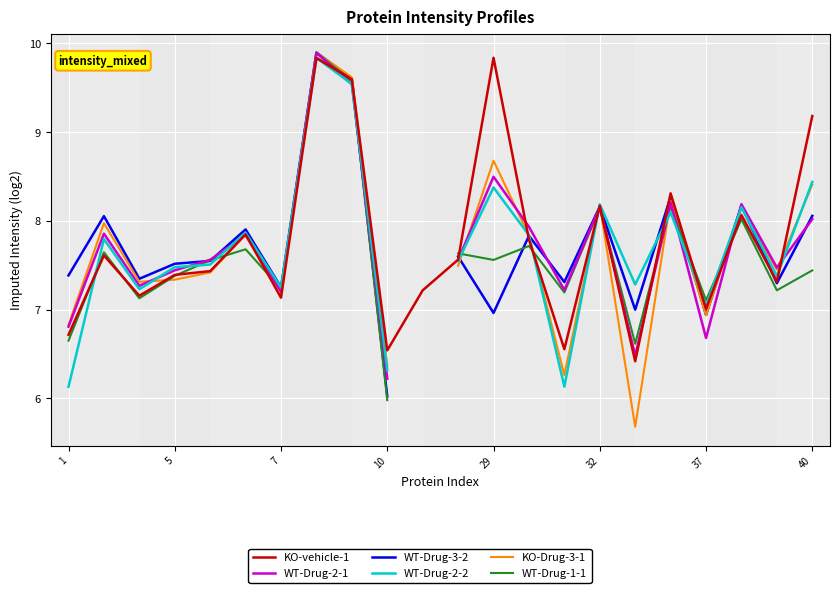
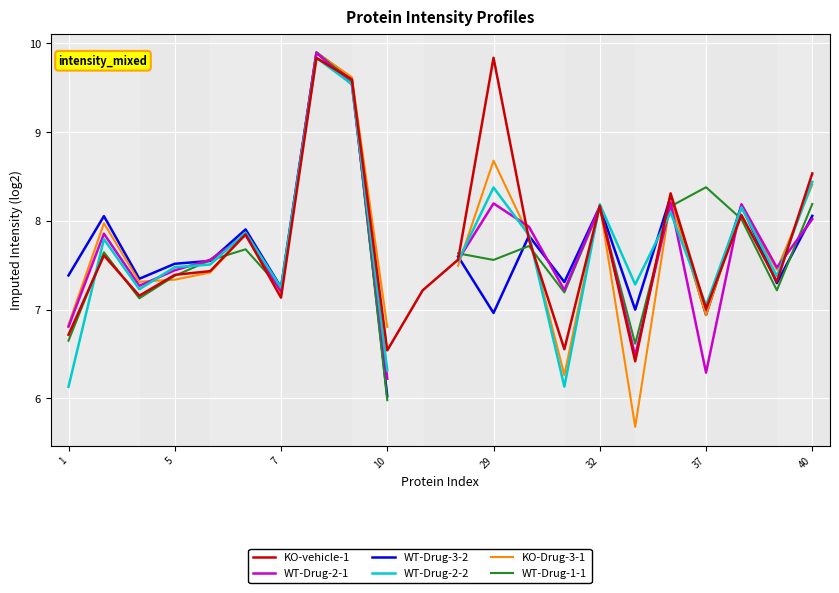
KO-Drug-3-1, 10: 6.4 -> 6.8
WT-Drug-2-1, 29: 8.5 -> 8.2
WT-Drug-2-1, 37: 6.7 -> 6.3
WT-Drug-1-1, 37: 7.1 -> 8.4
KO-vehicle-1, 40: 9.2 -> 8.5
WT-Drug-1-1, 40: 7.4 -> 8.2
